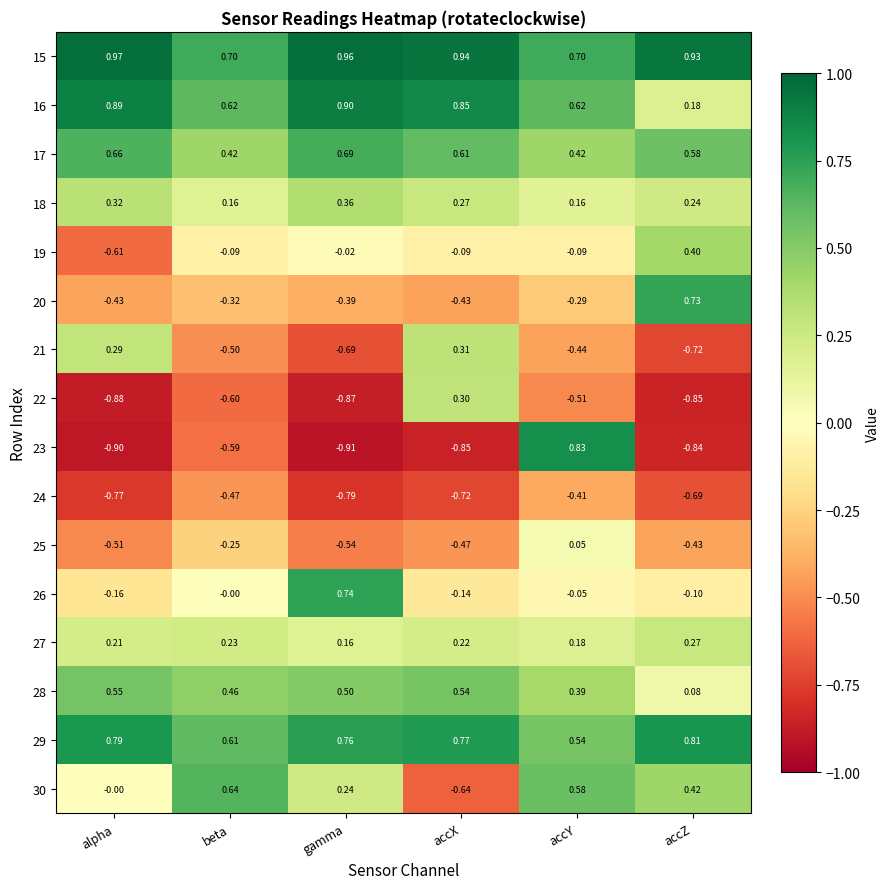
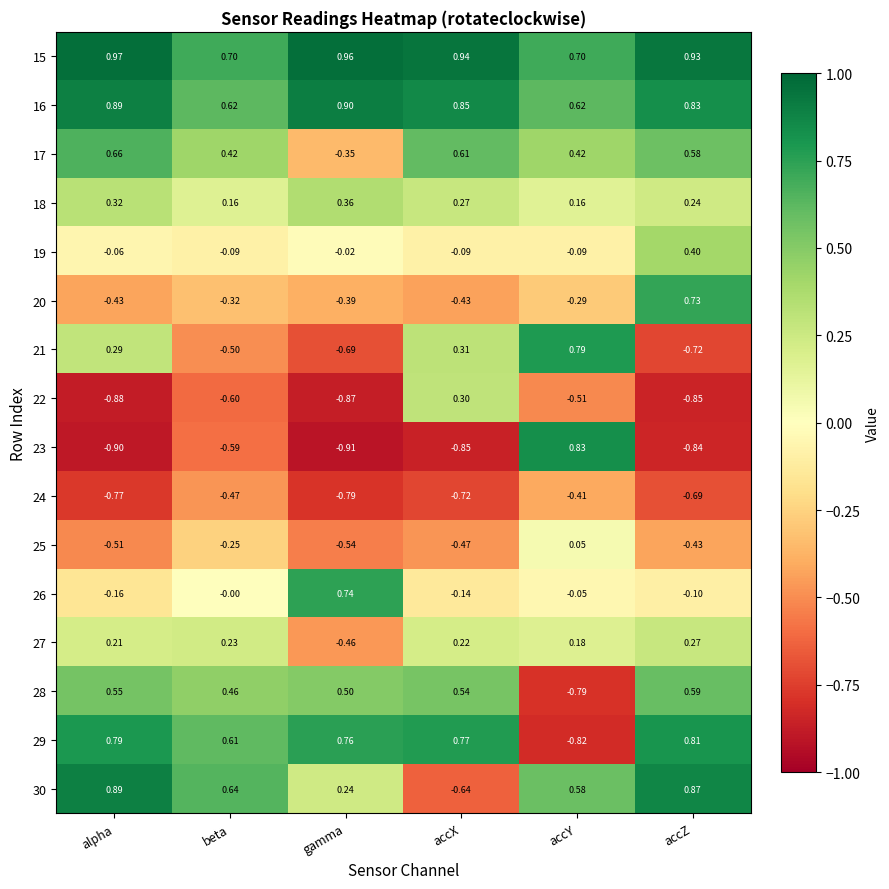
16, accZ: 0.18 -> 0.83
17, gamma: 0.69 -> -0.35
19, alpha: -0.61 -> -0.06
21, accY: -0.44 -> 0.79
27, gamma: 0.16 -> -0.46
28, accY: 0.39 -> -0.79
28, accZ: 0.08 -> 0.59
29, accY: 0.54 -> -0.82
30, alpha: -0.00 -> 0.89
30, accZ: 0.42 -> 0.87
